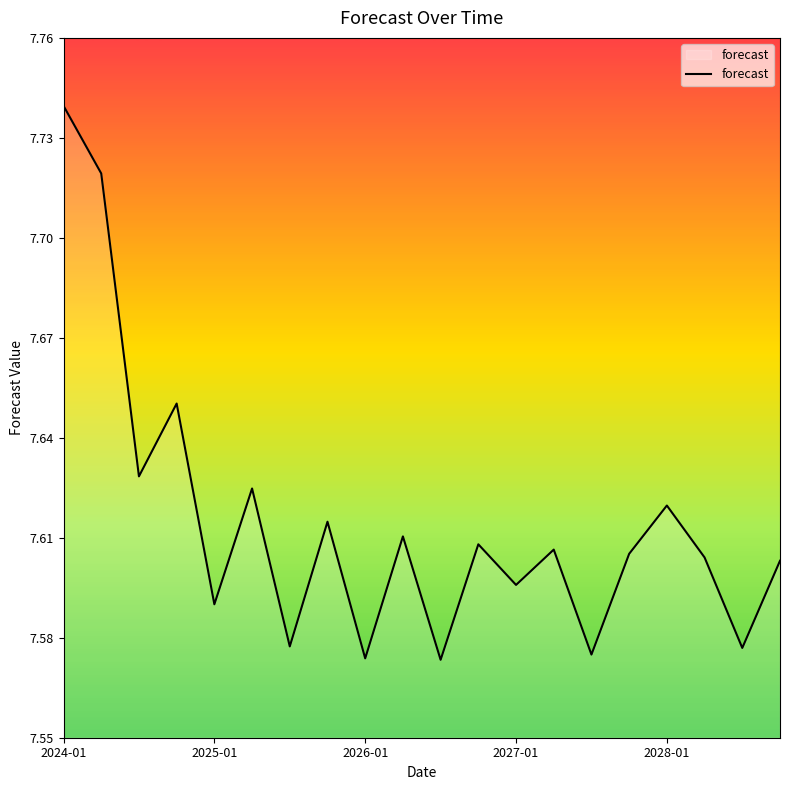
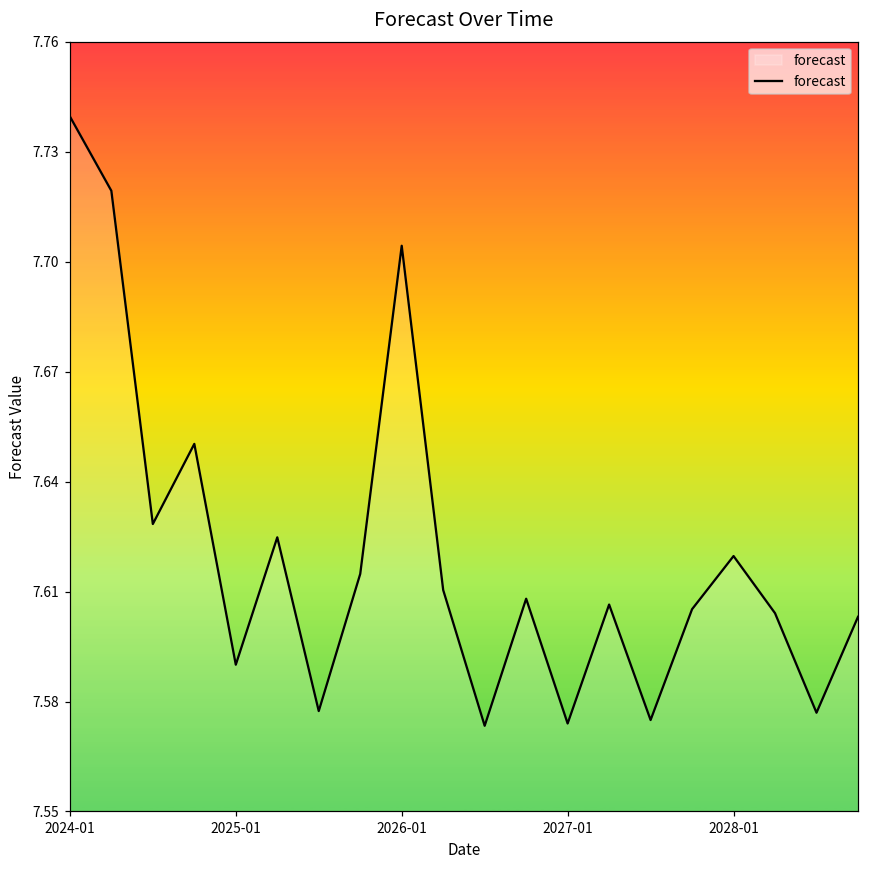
2026-01: 7.574 -> 7.704
2027-01: 7.596 -> 7.574
